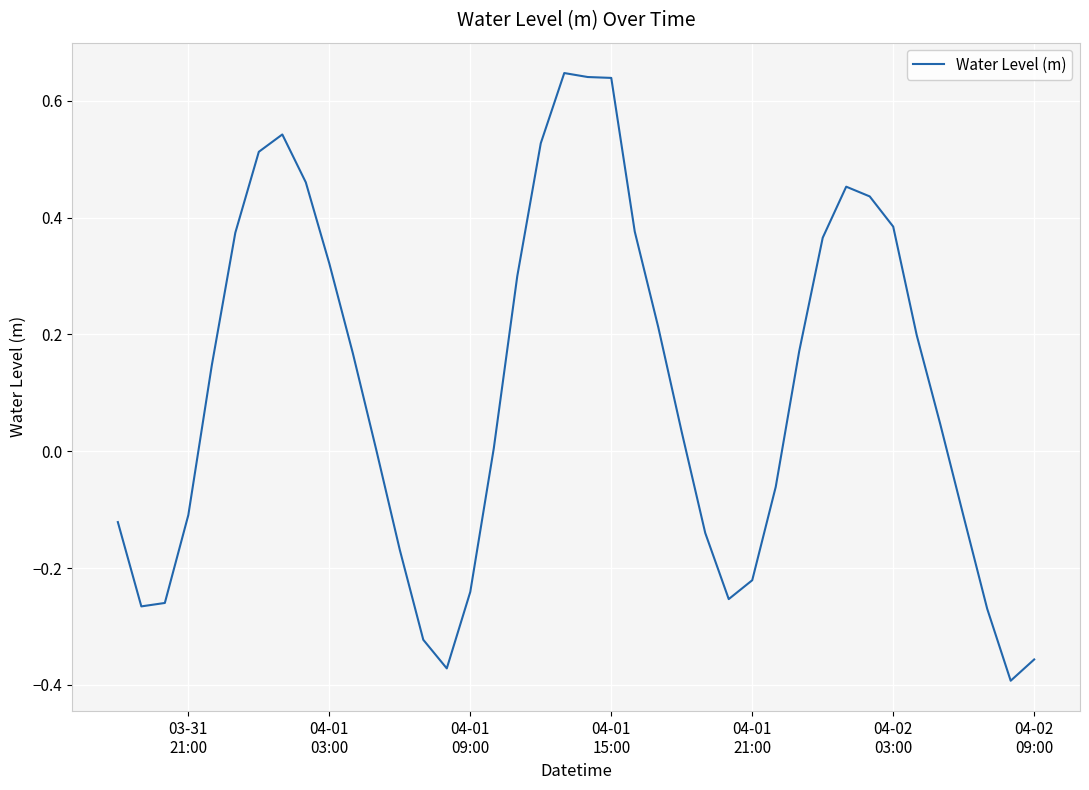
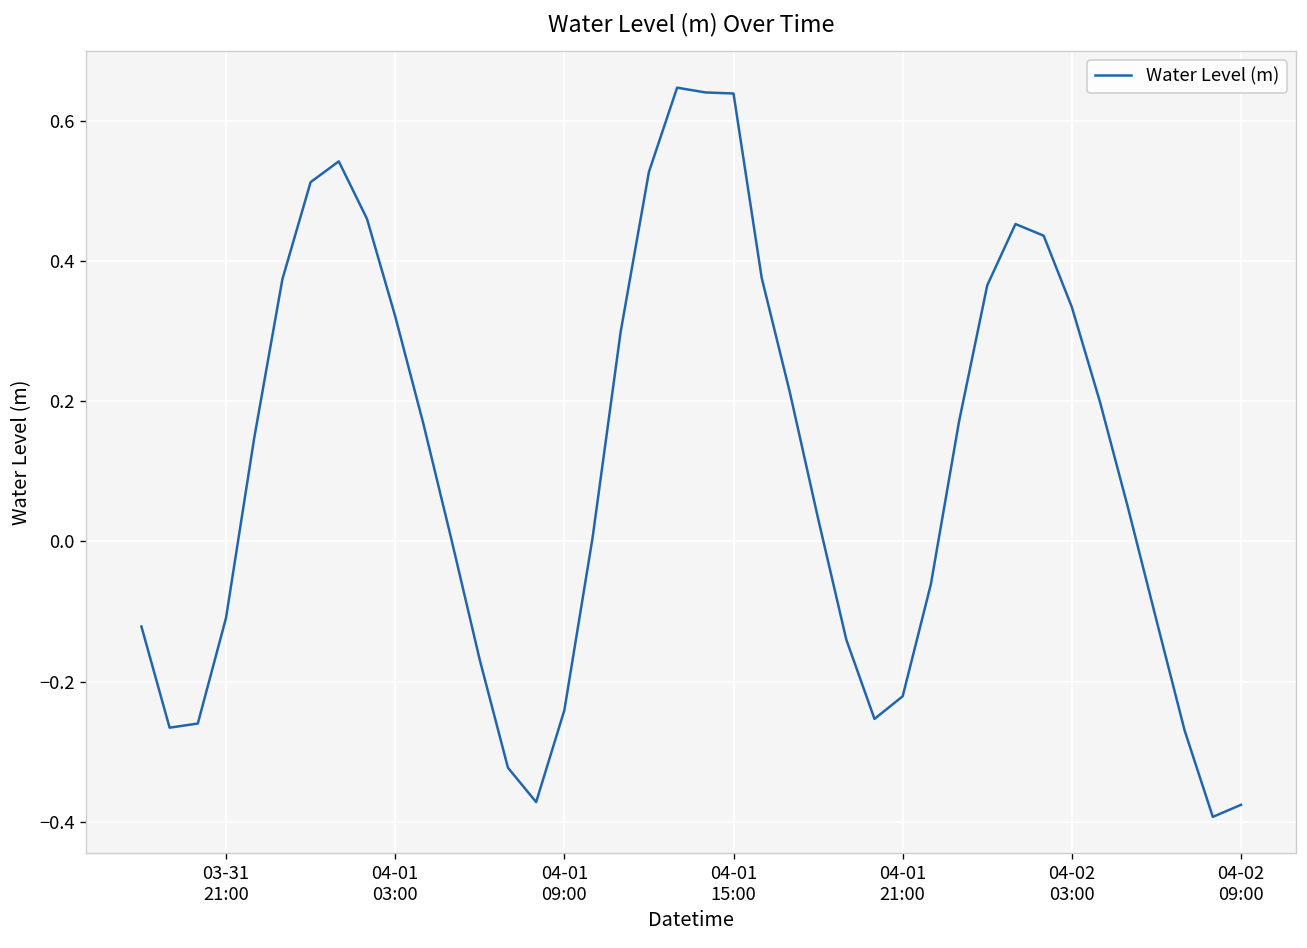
04-02 03:00: 0.38 -> 0.33
04-02 09:00: -0.36 -> -0.38
